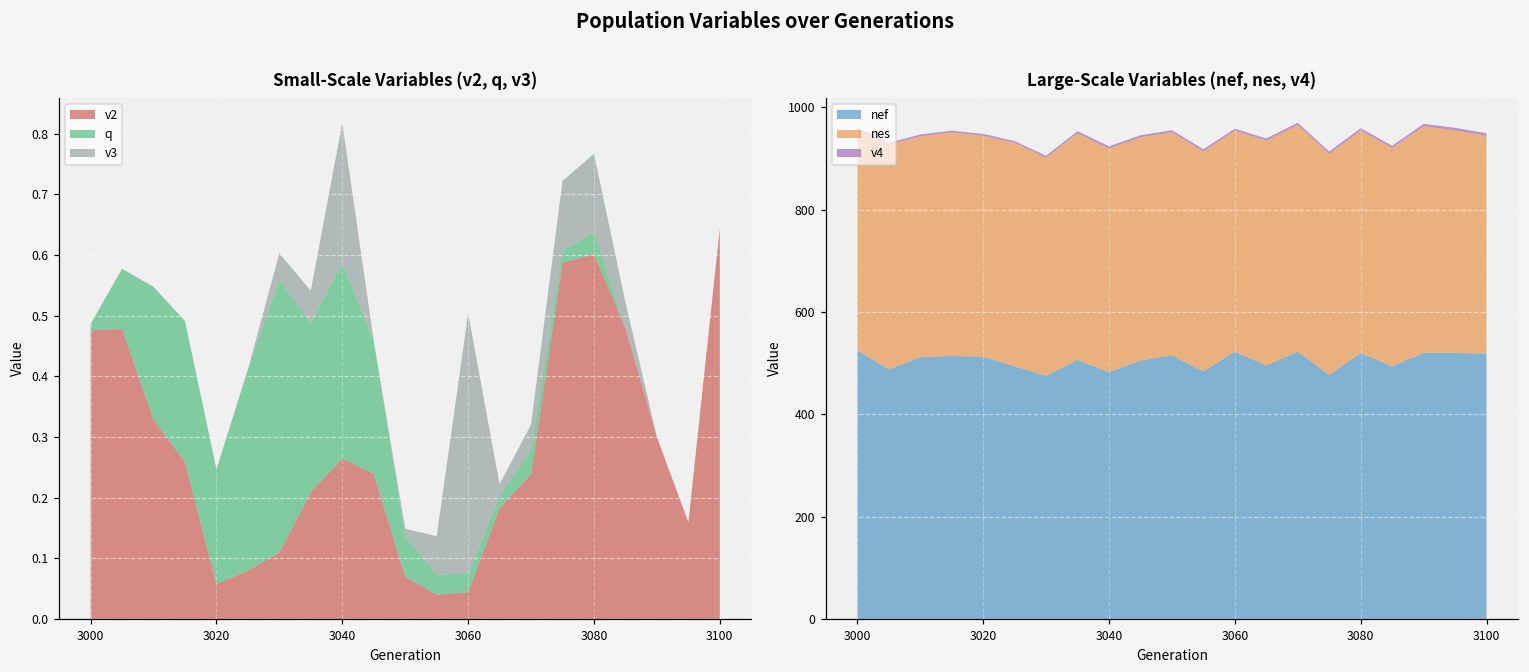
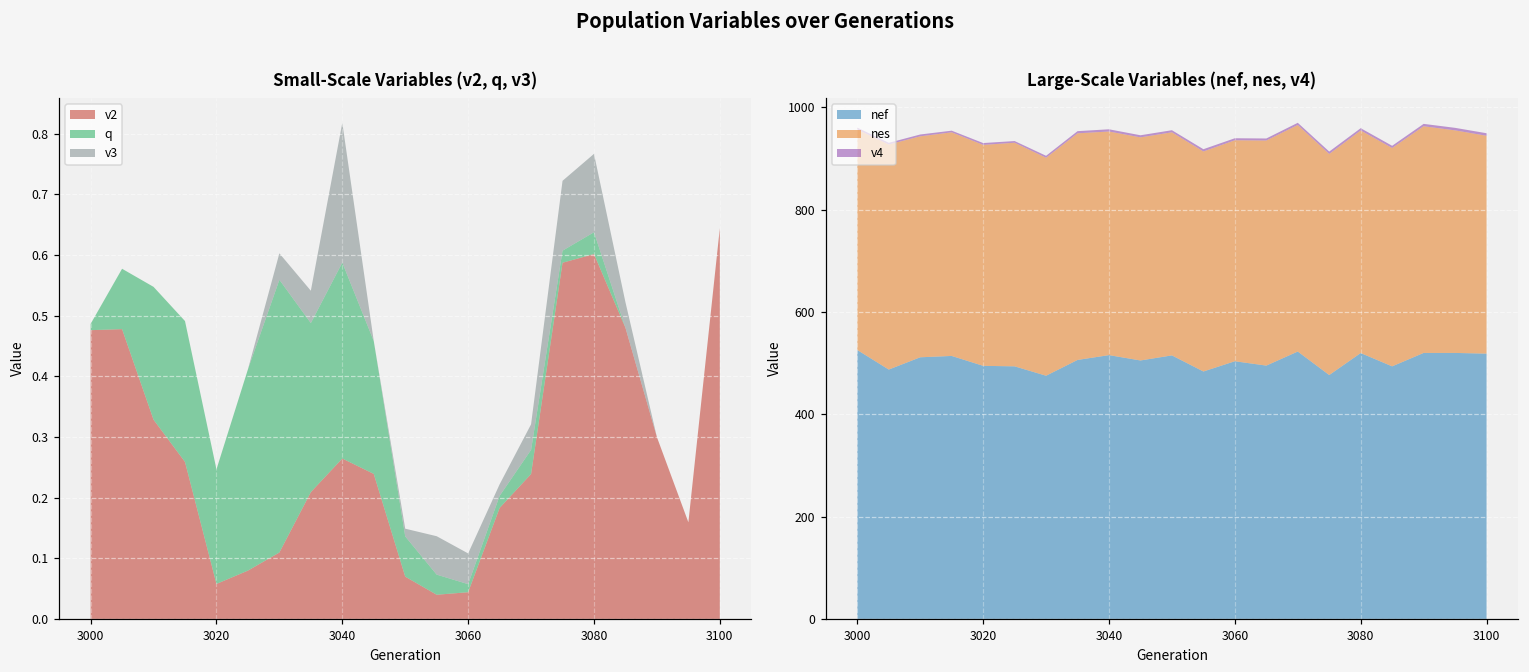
Small-Scale Variables (v2, q, v3), q, 3060: 0.03 -> 0.01
Small-Scale Variables (v2, q, v3), v3, 3060: 0.43 -> 0.05
Large-Scale Variables (nef, nes, v4), nef, 3020: 510 -> 490
Large-Scale Variables (nef, nes, v4), nef, 3040: 480 -> 520
Large-Scale Variables (nef, nes, v4), nef, 3060: 520 -> 500
